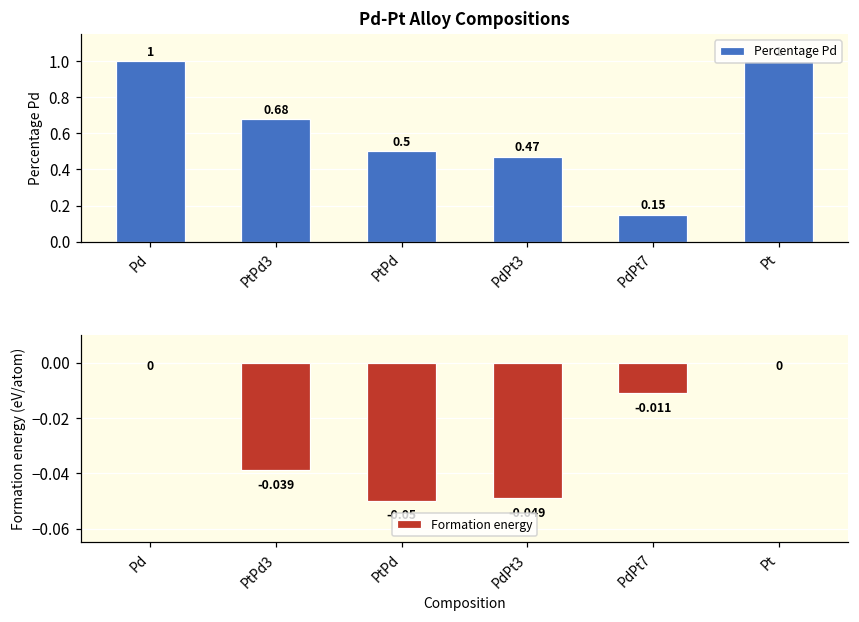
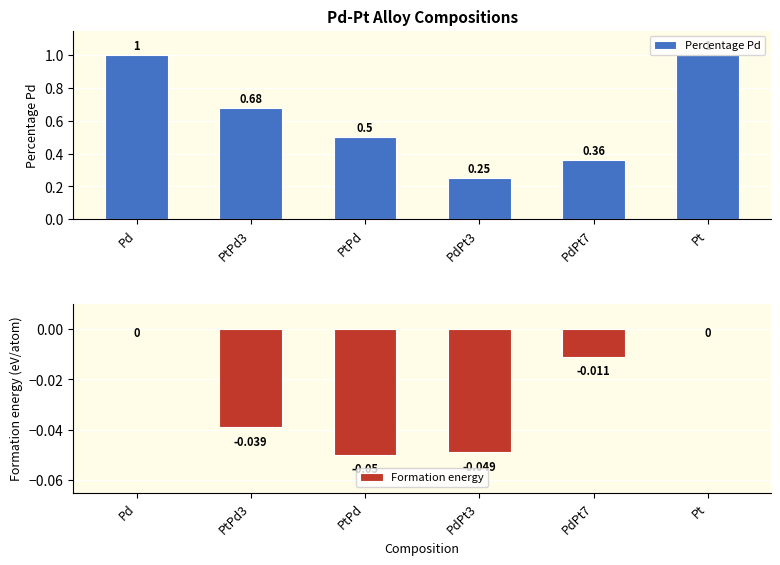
Pd-Pt Alloy Compositions, PdPt3: 0.47 -> 0.25
Pd-Pt Alloy Compositions, PdPt7: 0.15 -> 0.36
